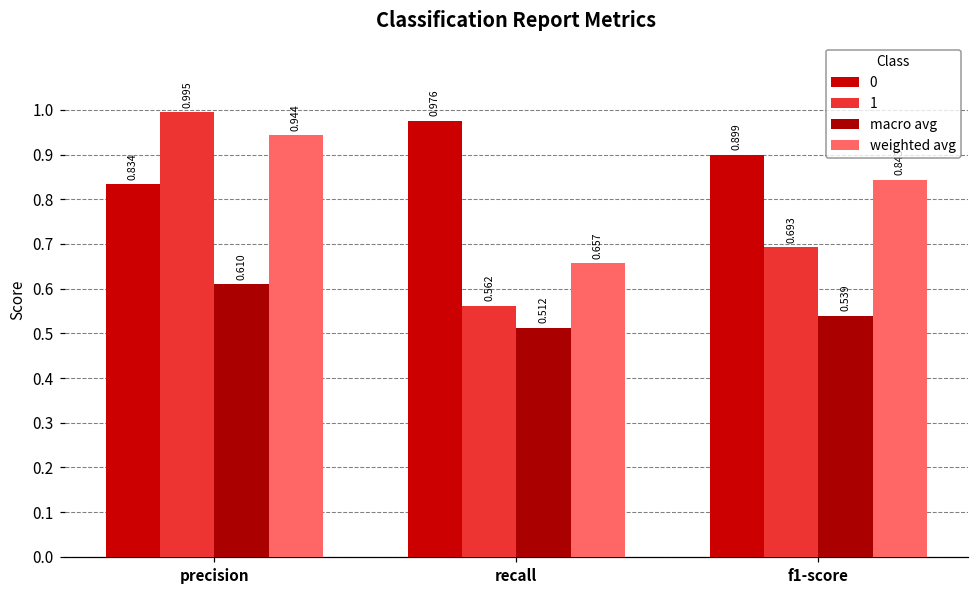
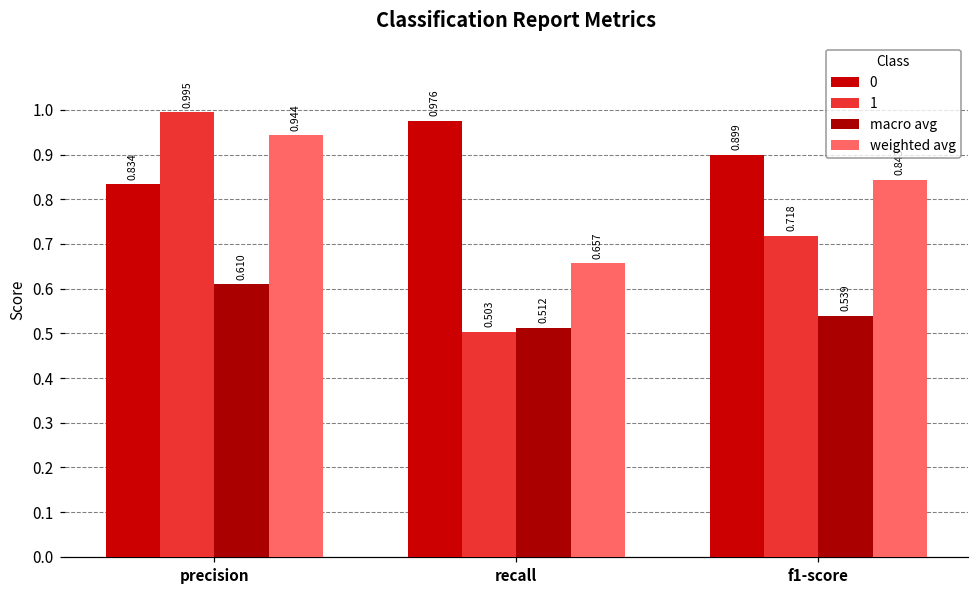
1, recall: 0.562 -> 0.503
1, f1-score: 0.693 -> 0.718
